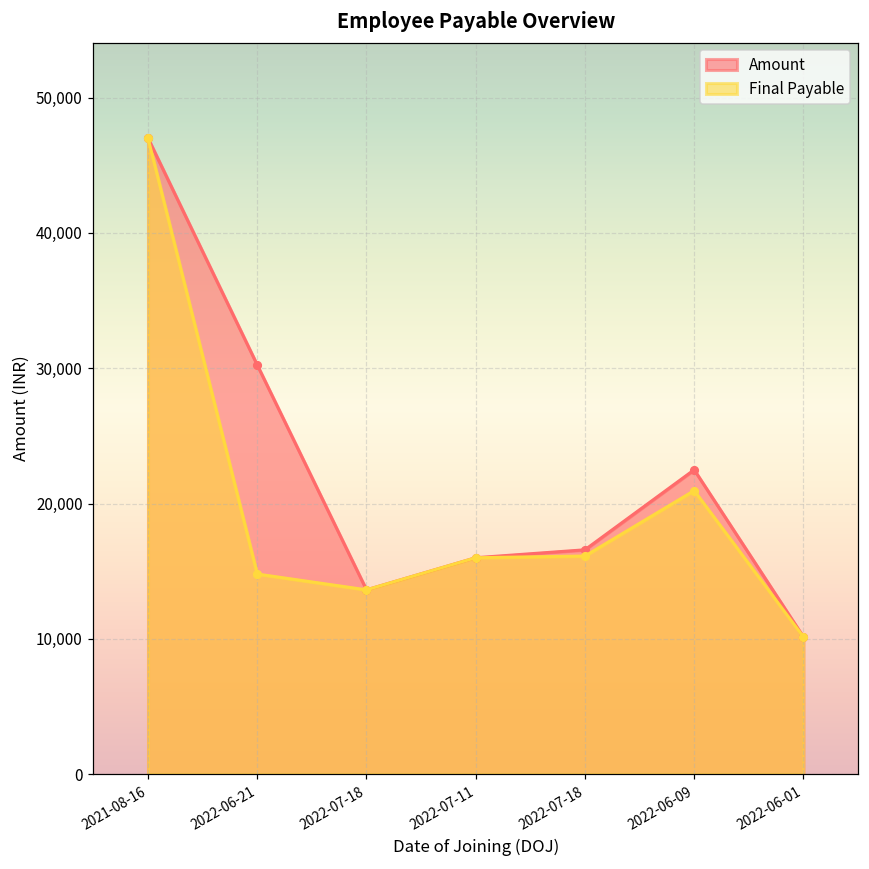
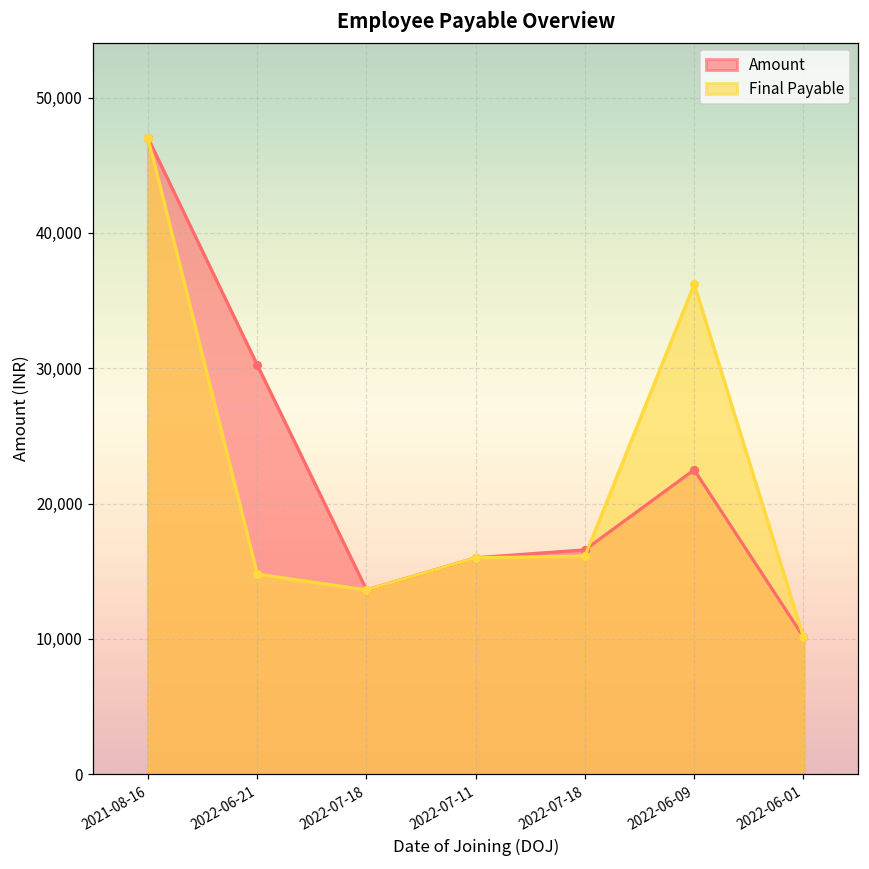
Final Payable, 2022-06-09: 21,000 -> 36,200
